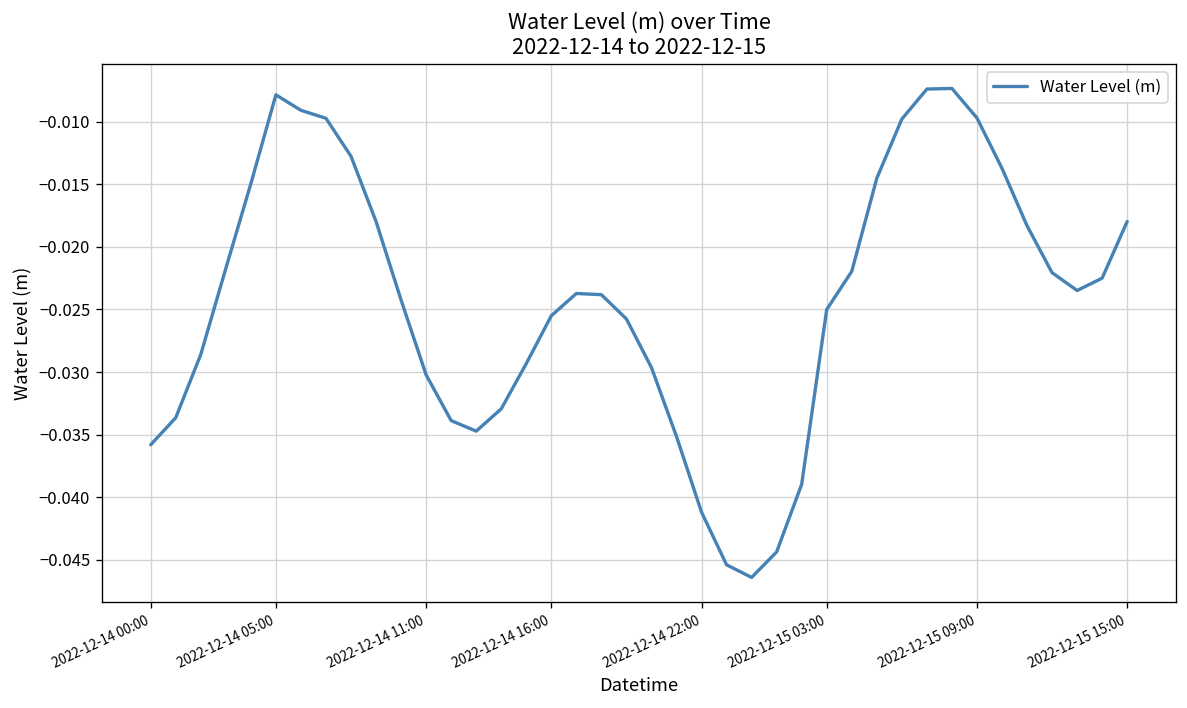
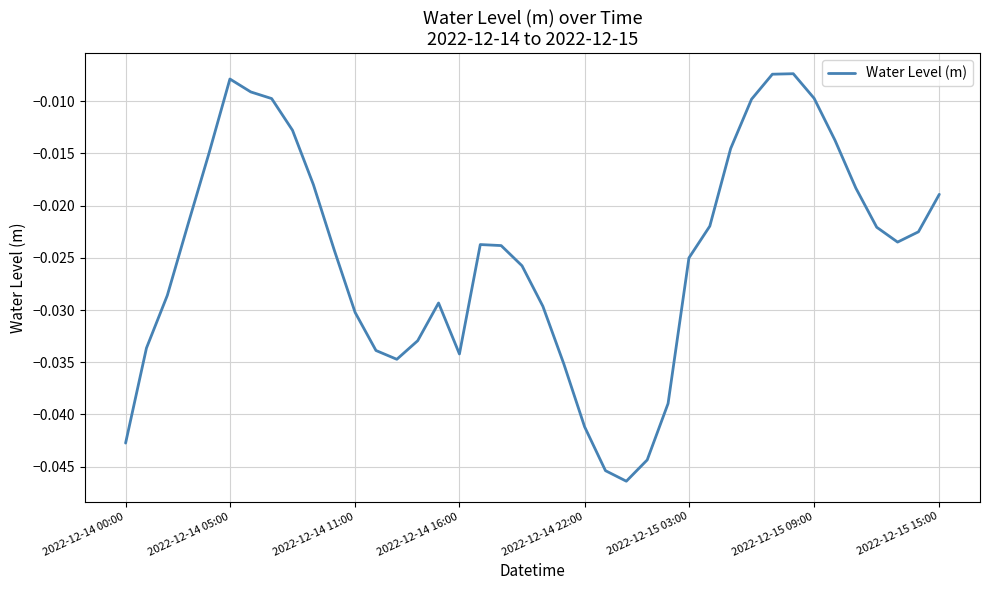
2022-12-14 00:00: -0.0358 -> -0.0428
2022-12-14 16:00: -0.0255 -> -0.0342
2022-12-15 15:00: -0.0180 -> -0.0189
